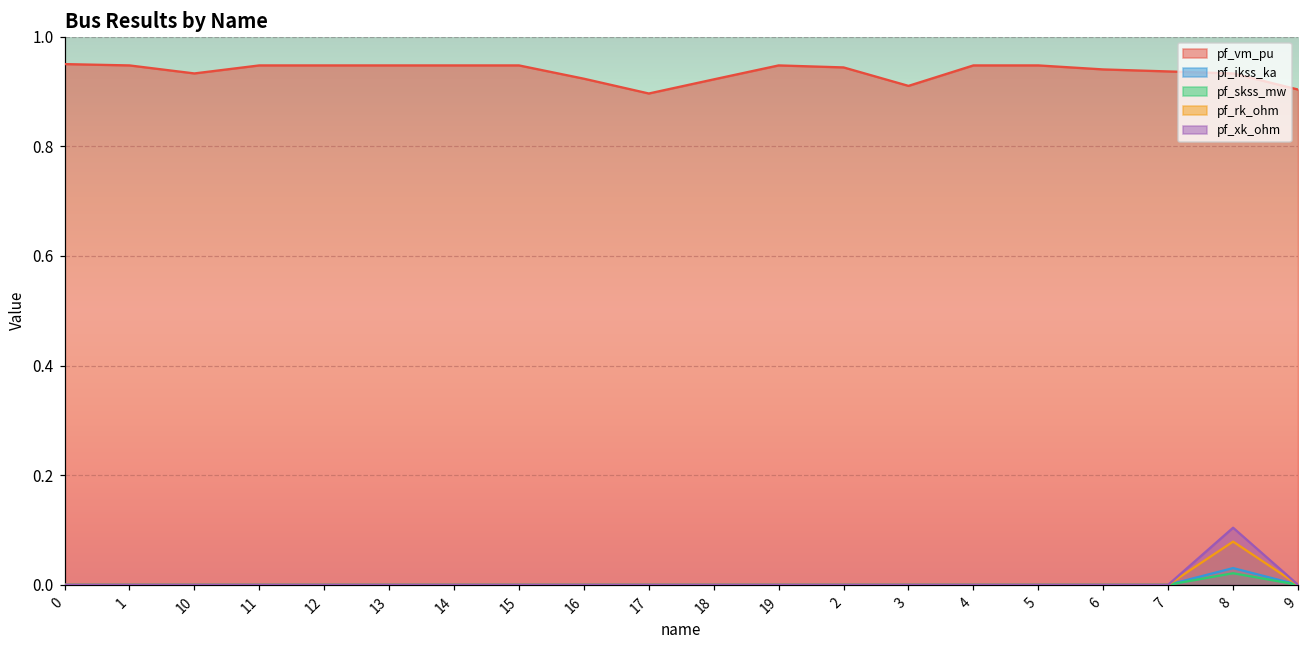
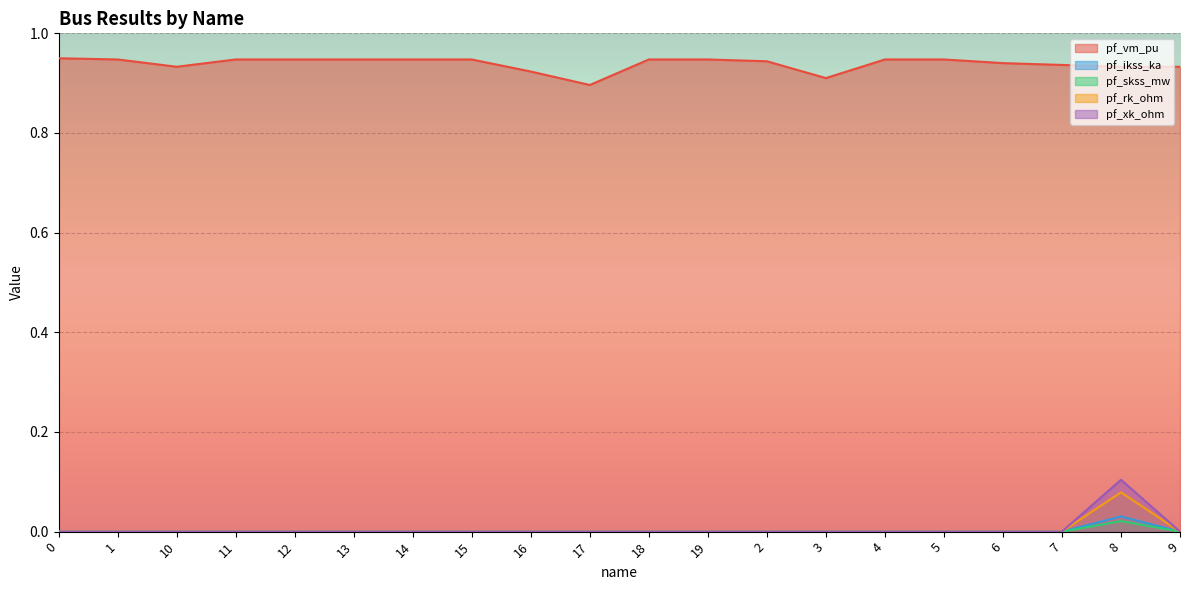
pf_vm_pu, 18: 0.92 -> 0.95
pf_vm_pu, 9: 0.90 -> 0.93
